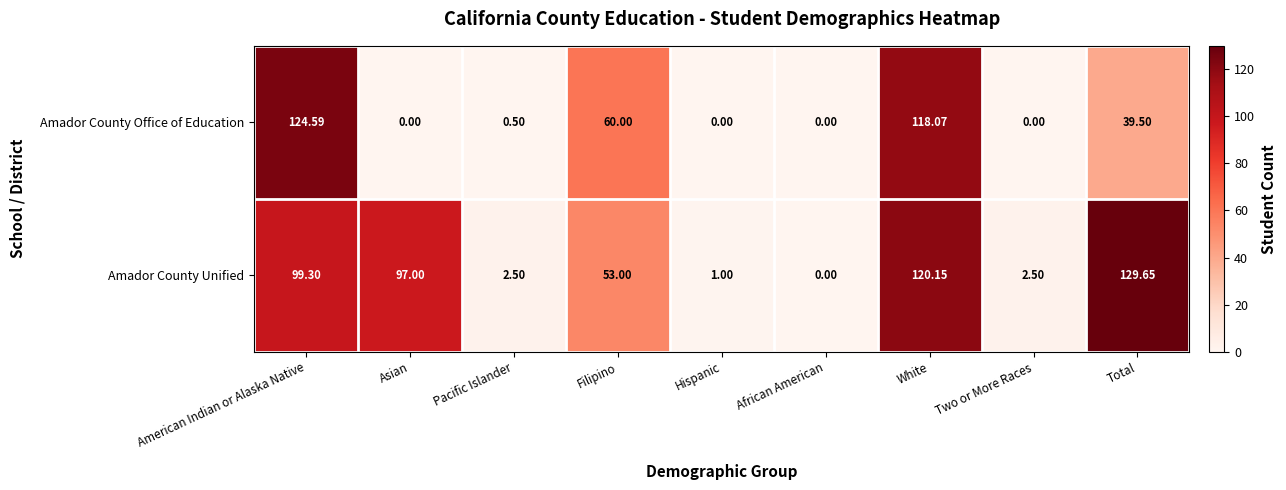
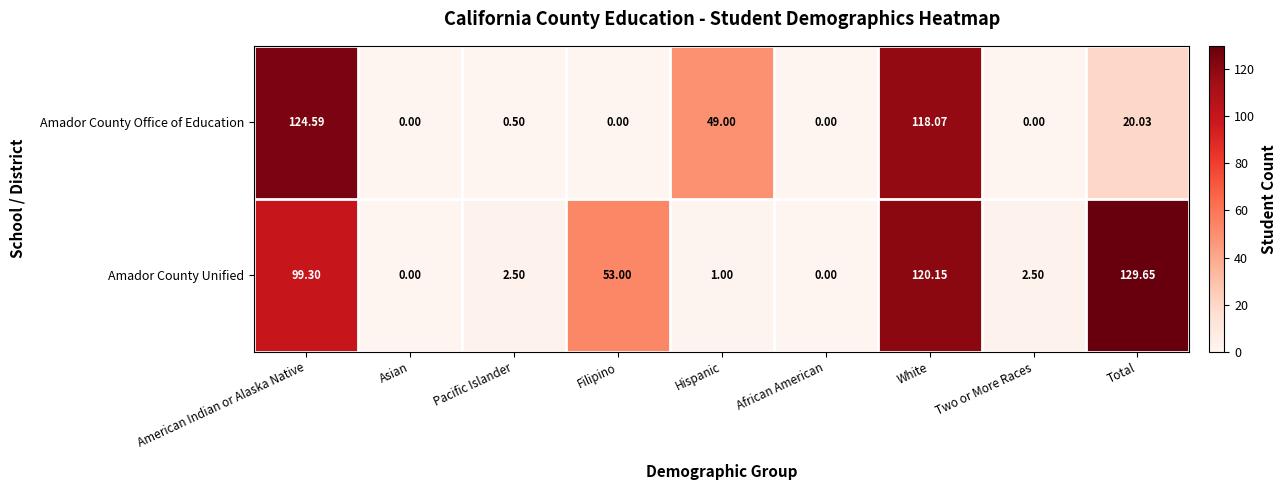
Amador County Office of Education, Filipino: 60.00 -> 0.00
Amador County Office of Education, Hispanic: 0.00 -> 49.00
Amador County Office of Education, Total: 39.50 -> 20.03
Amador County Unified, Asian: 97.00 -> 0.00
